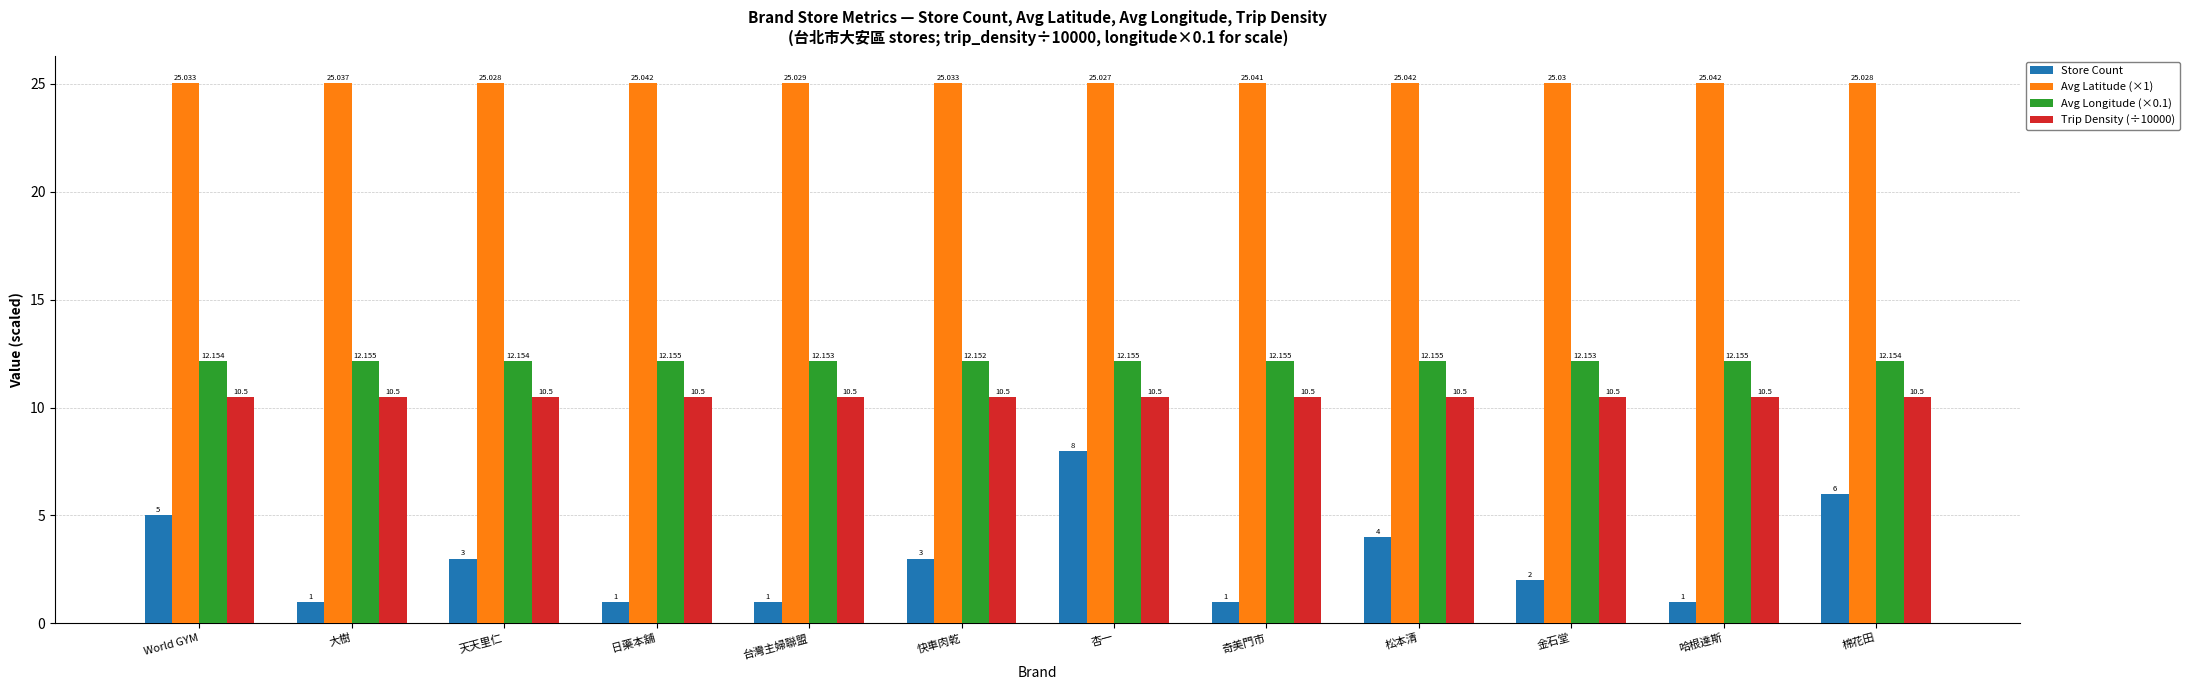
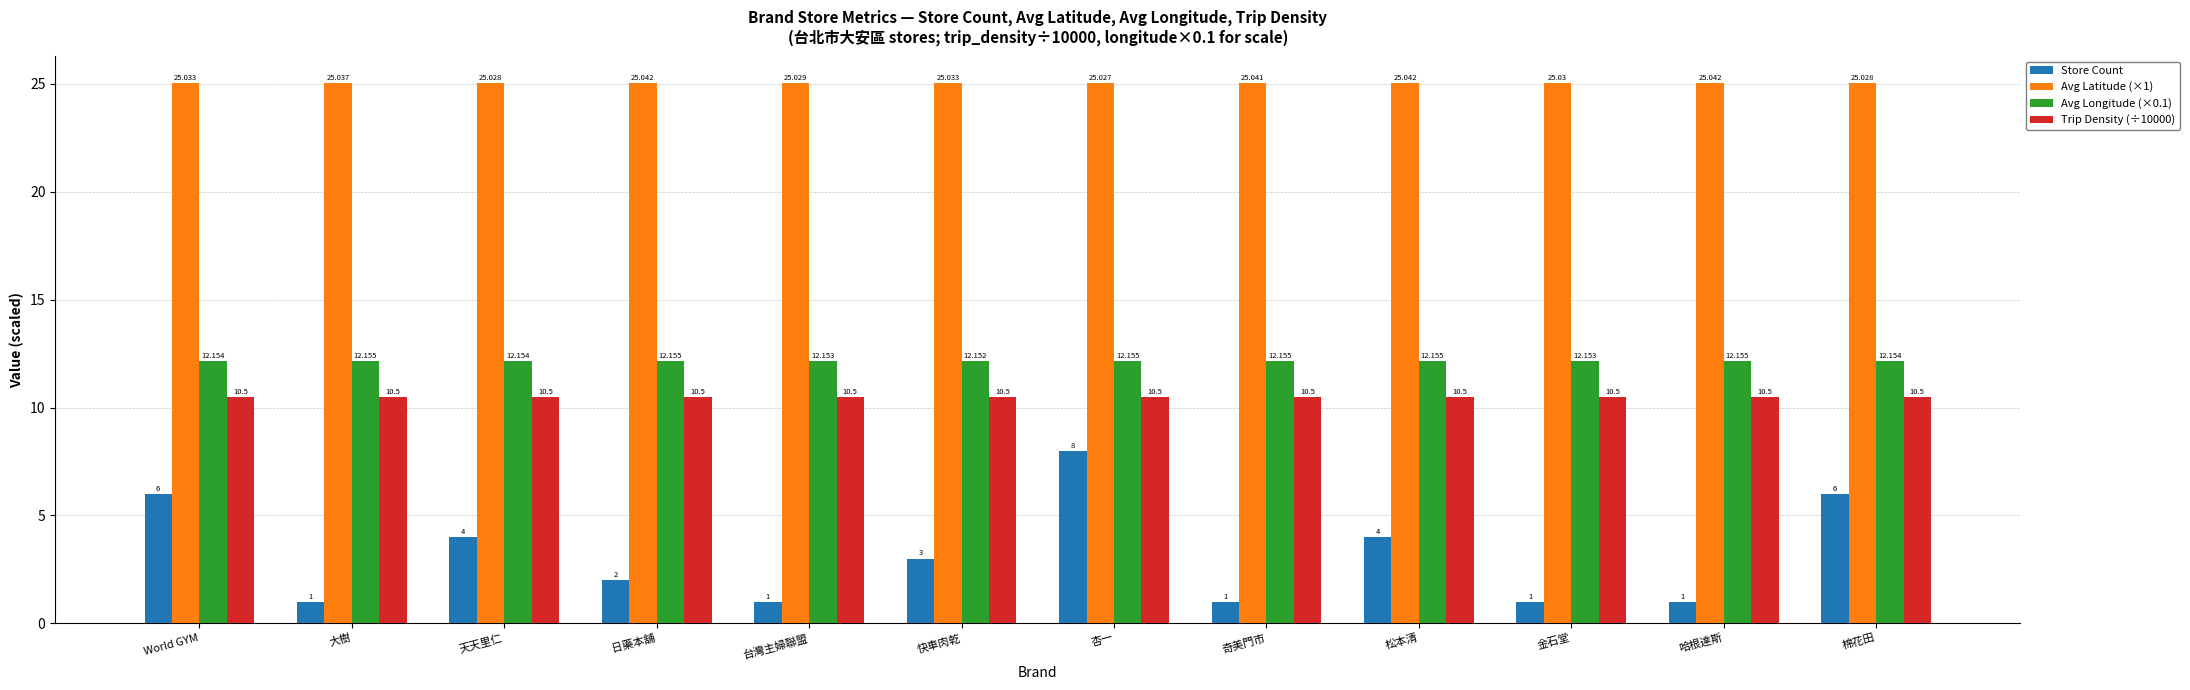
Store Count, World GYM: 5 -> 6
Store Count, 天天里仁: 3 -> 4
Store Count, 日藥本舖: 1 -> 2
Store Count, 金石堂: 2 -> 1
